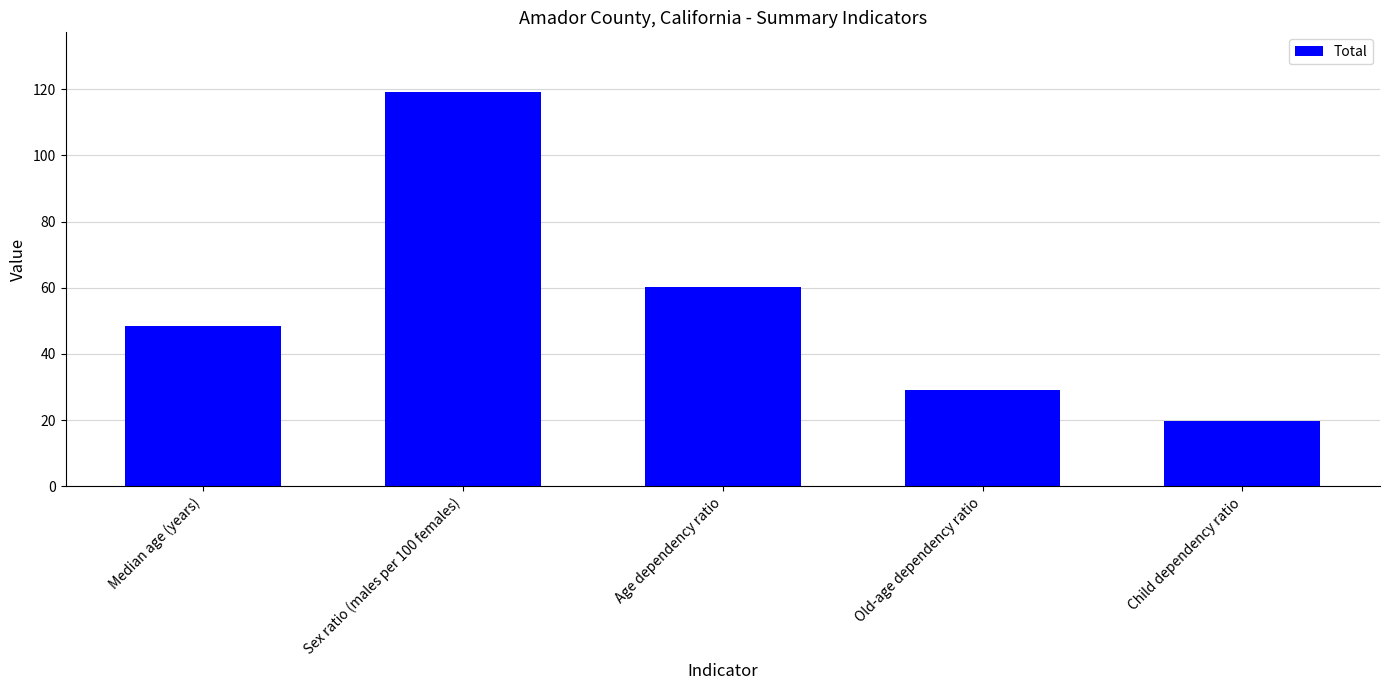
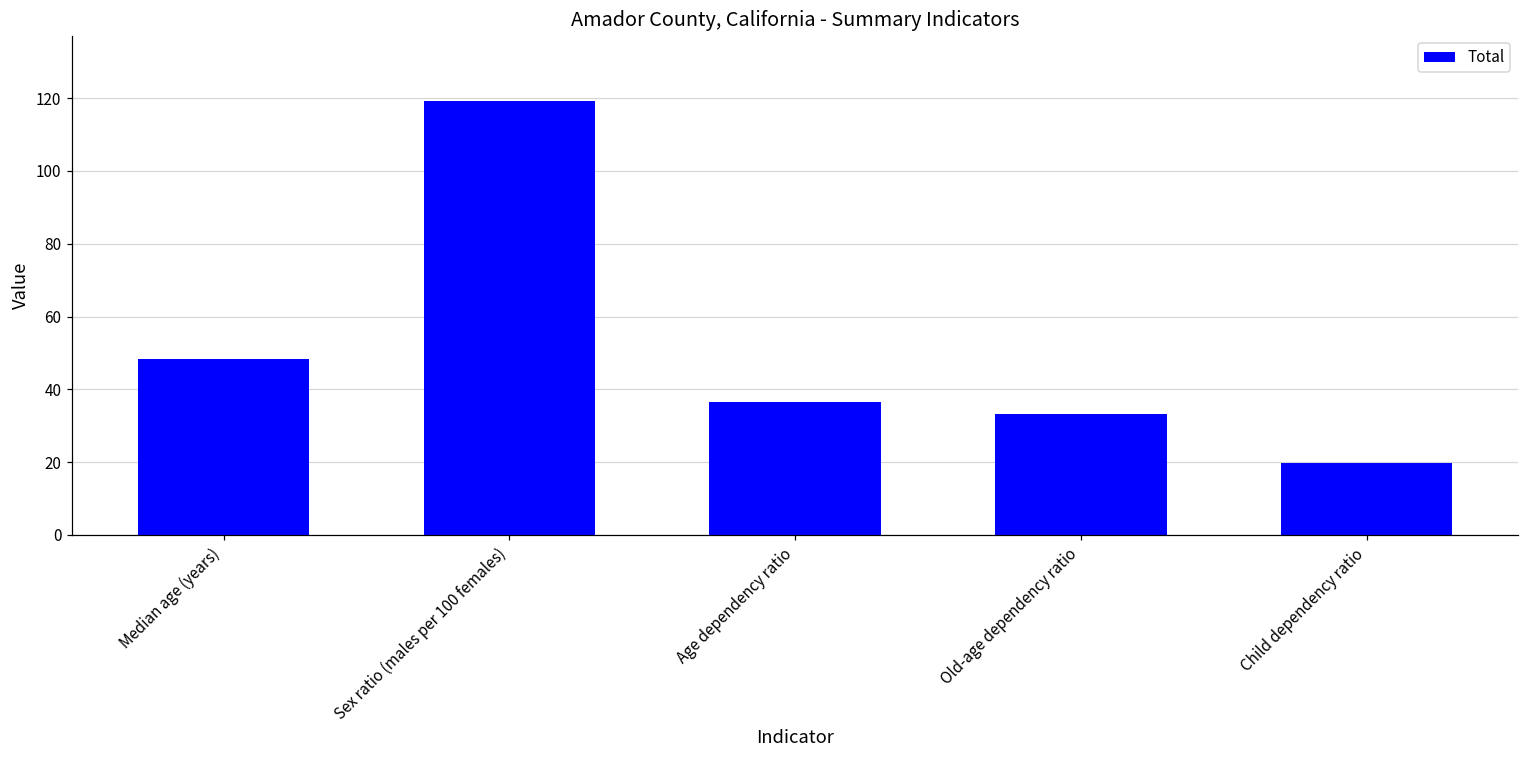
Age dependency ratio: 60 -> 37
Old-age dependency ratio: 29 -> 33
